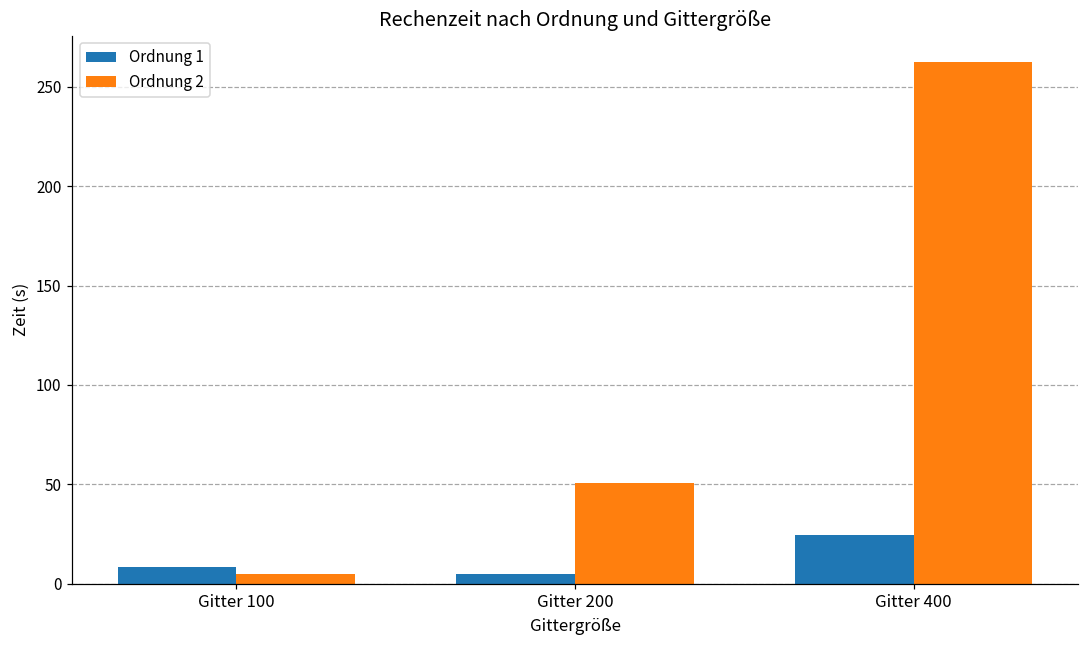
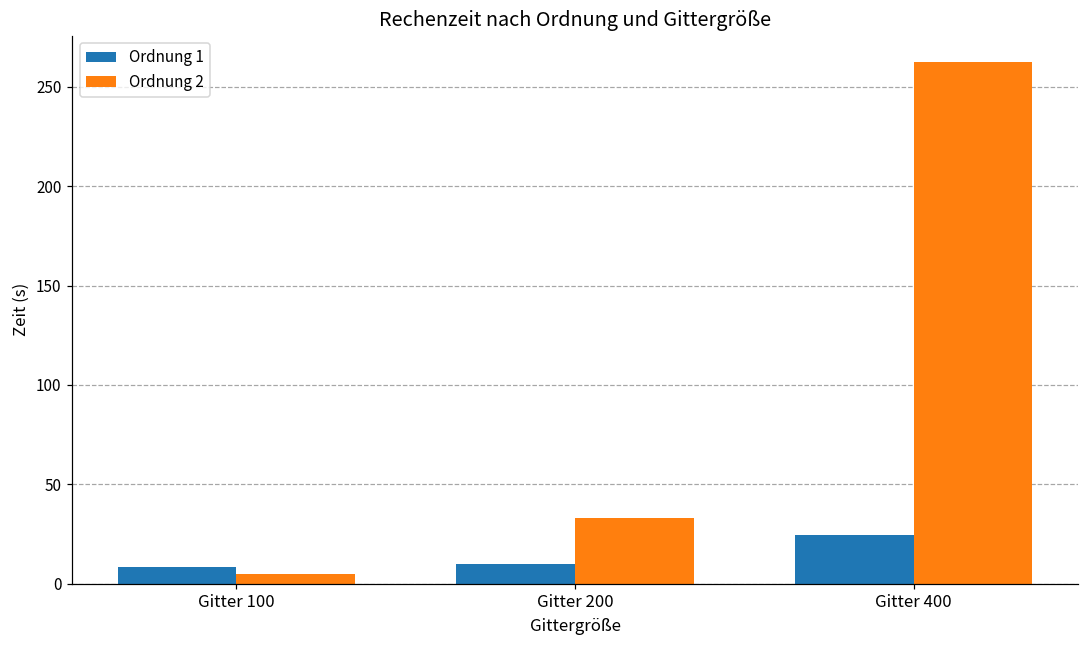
Ordnung 1, Gitter 200: 5 -> 10
Ordnung 2, Gitter 200: 51 -> 33
